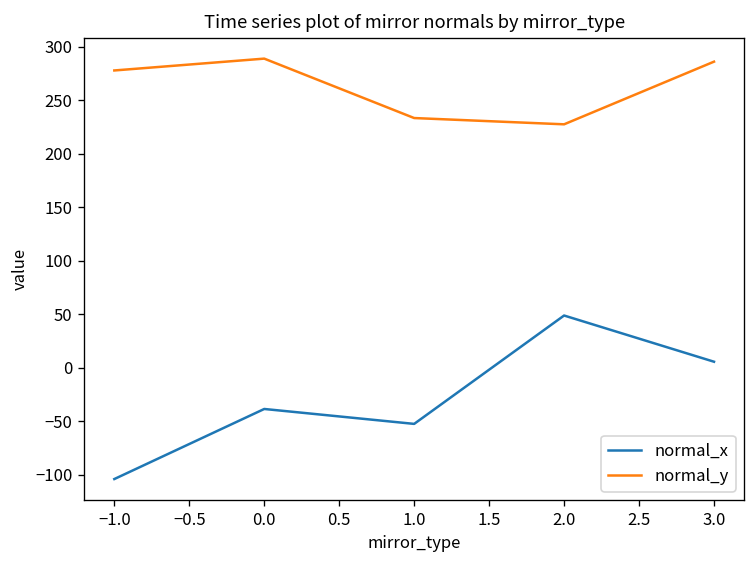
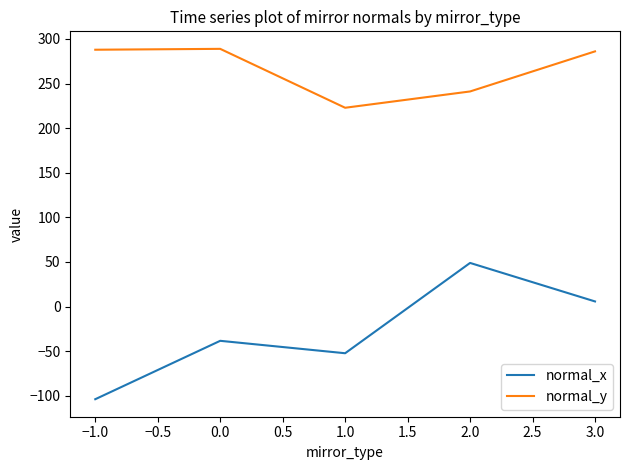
normal_y, −1.0: 280 -> 290
normal_y, 1.0: 230 -> 220
normal_y, 2.0: 230 -> 240
